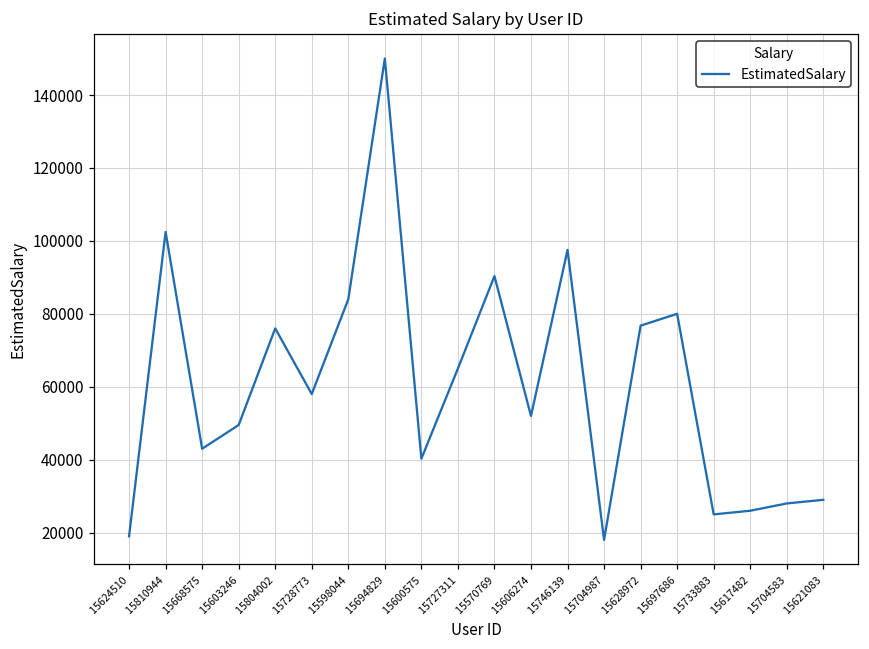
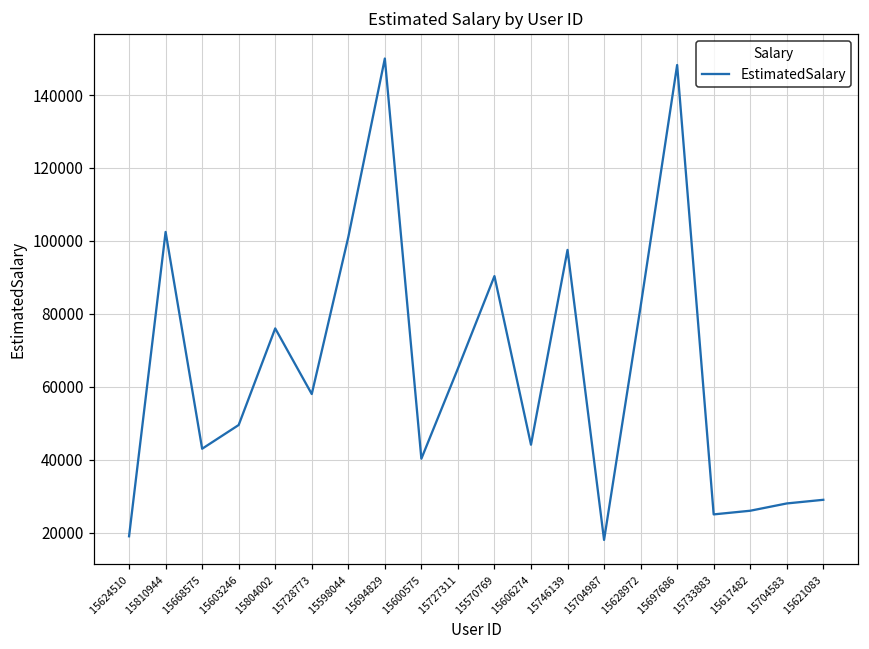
15598044: 84000 -> 101000
15606274: 52000 -> 44000
15628972: 77000 -> 82000
15697686: 80000 -> 148000
